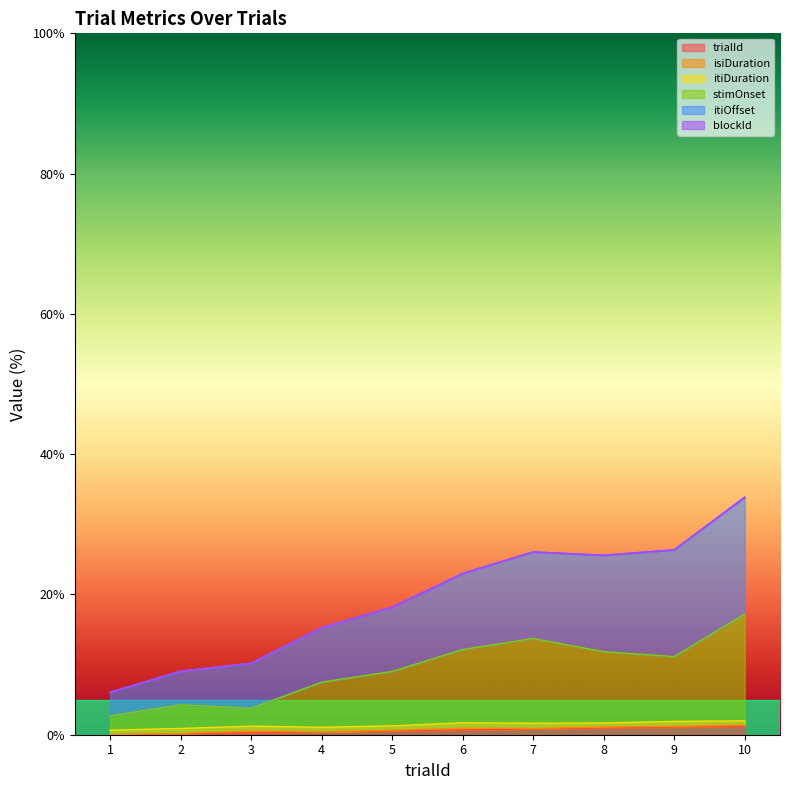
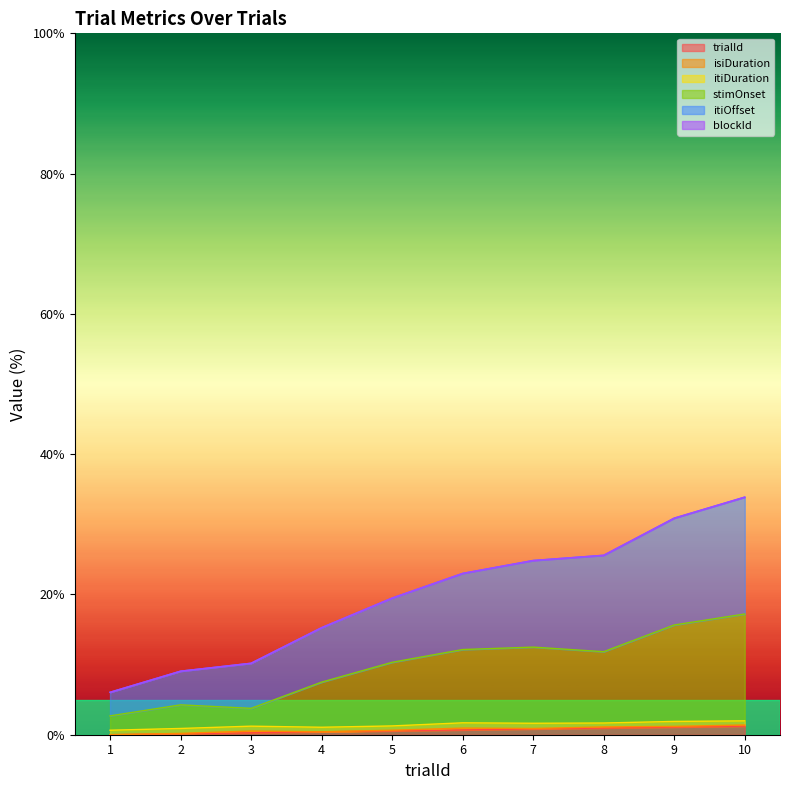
stimOnset, 5: 8% -> 9%
stimOnset, 7: 12% -> 11%
stimOnset, 9: 9% -> 14%
